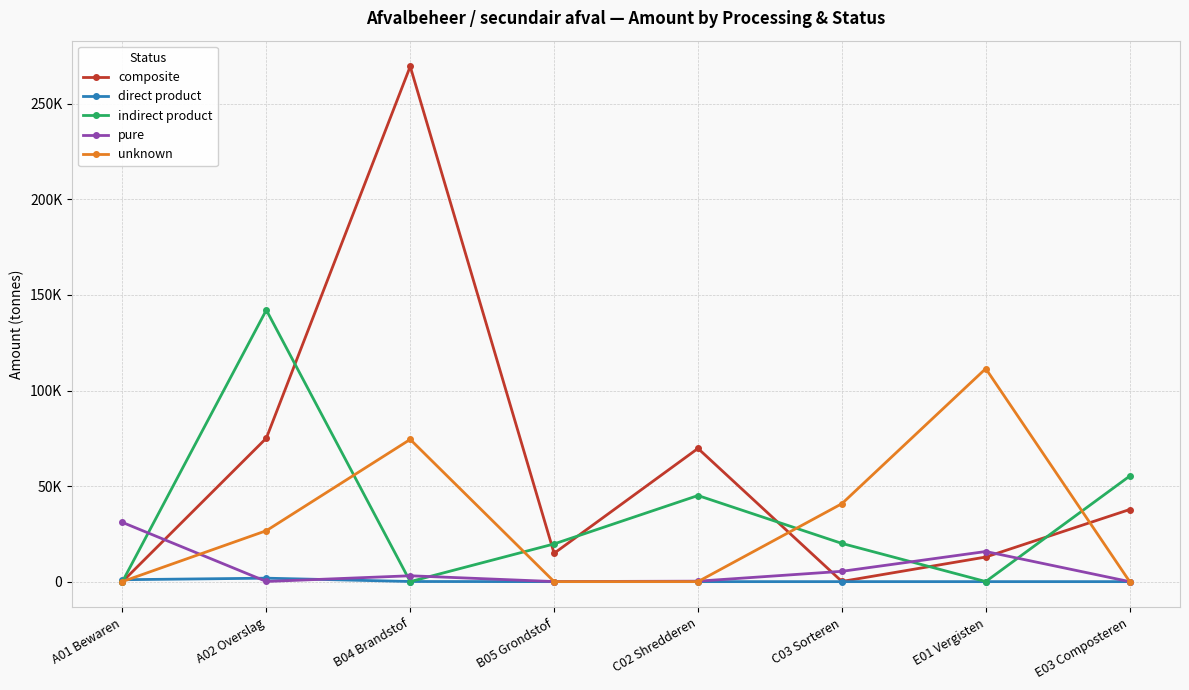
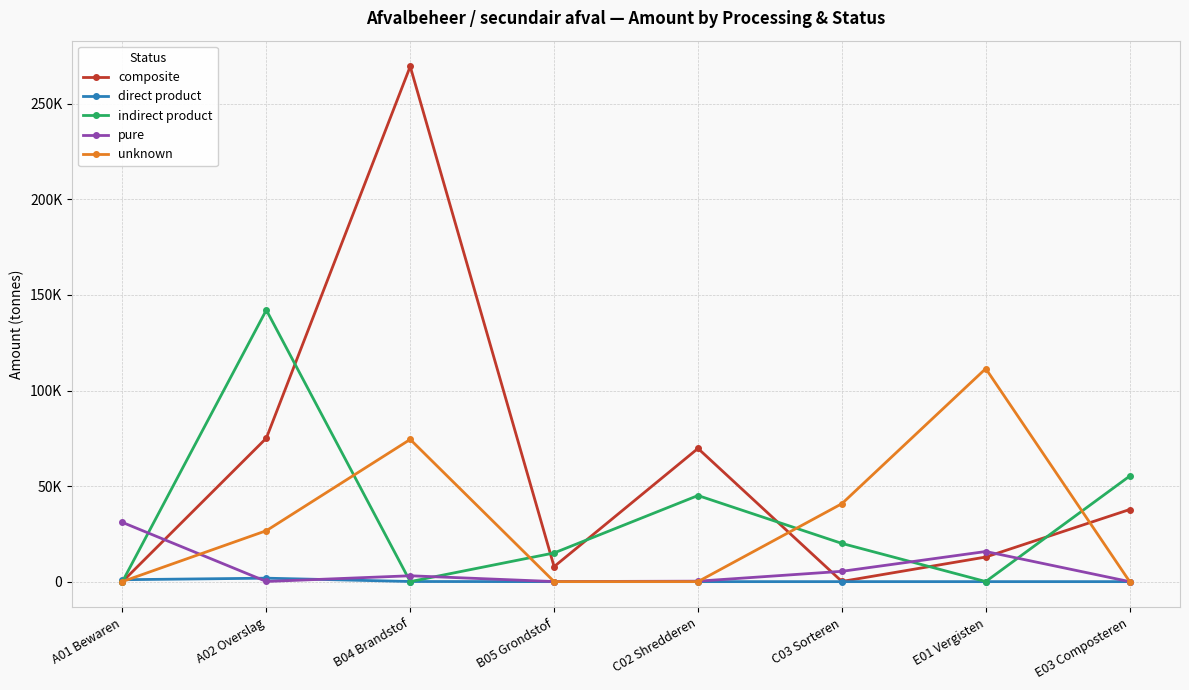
composite, B05 Grondstof: 15000 -> 8000
indirect product, B05 Grondstof: 20000 -> 15000
